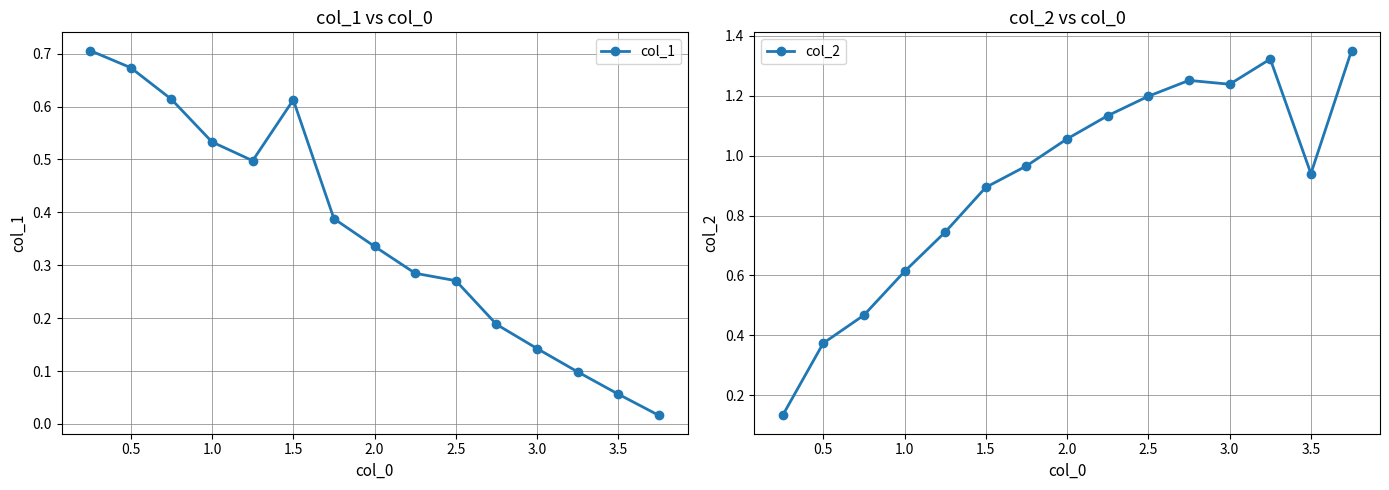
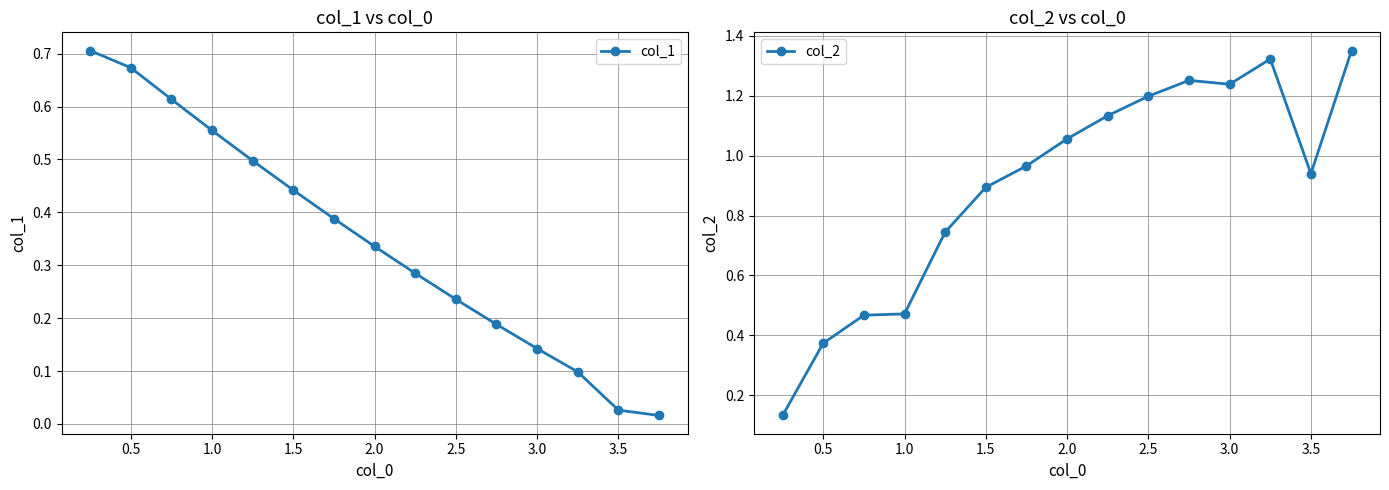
col_1 vs col_0, 1.0: 0.53 -> 0.55
col_1 vs col_0, 1.5: 0.61 -> 0.44
col_1 vs col_0, 2.5: 0.27 -> 0.24
col_1 vs col_0, 3.5: 0.06 -> 0.03
col_2 vs col_0, 1.0: 0.61 -> 0.47
